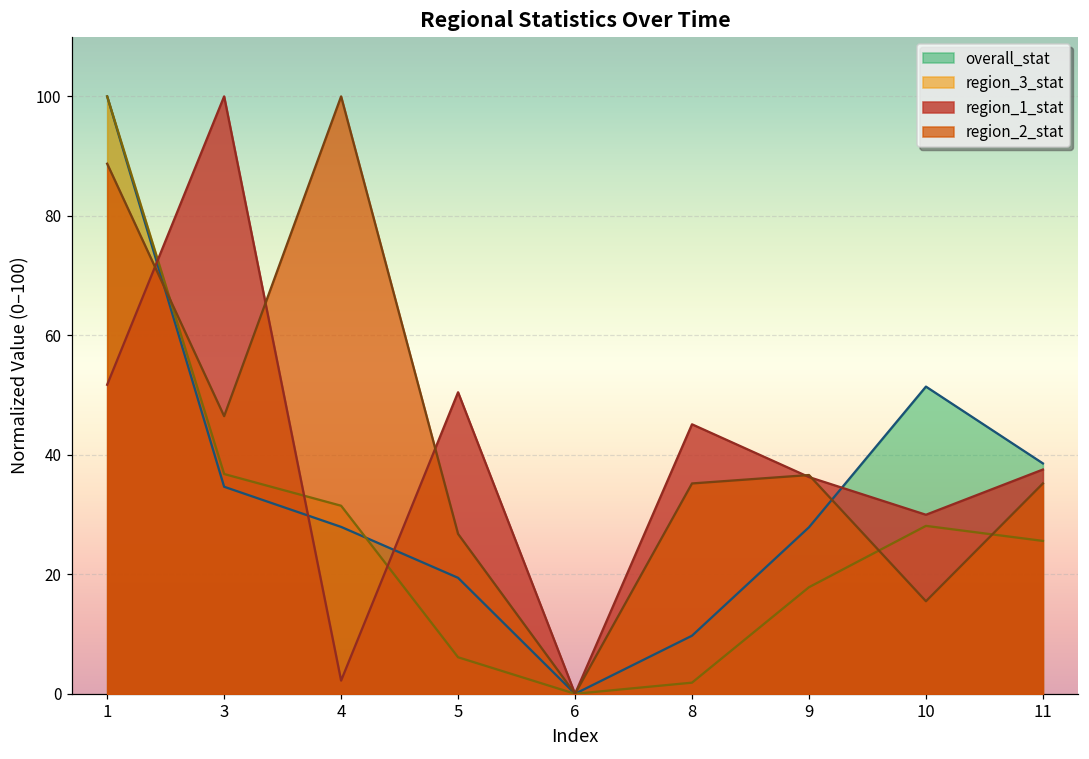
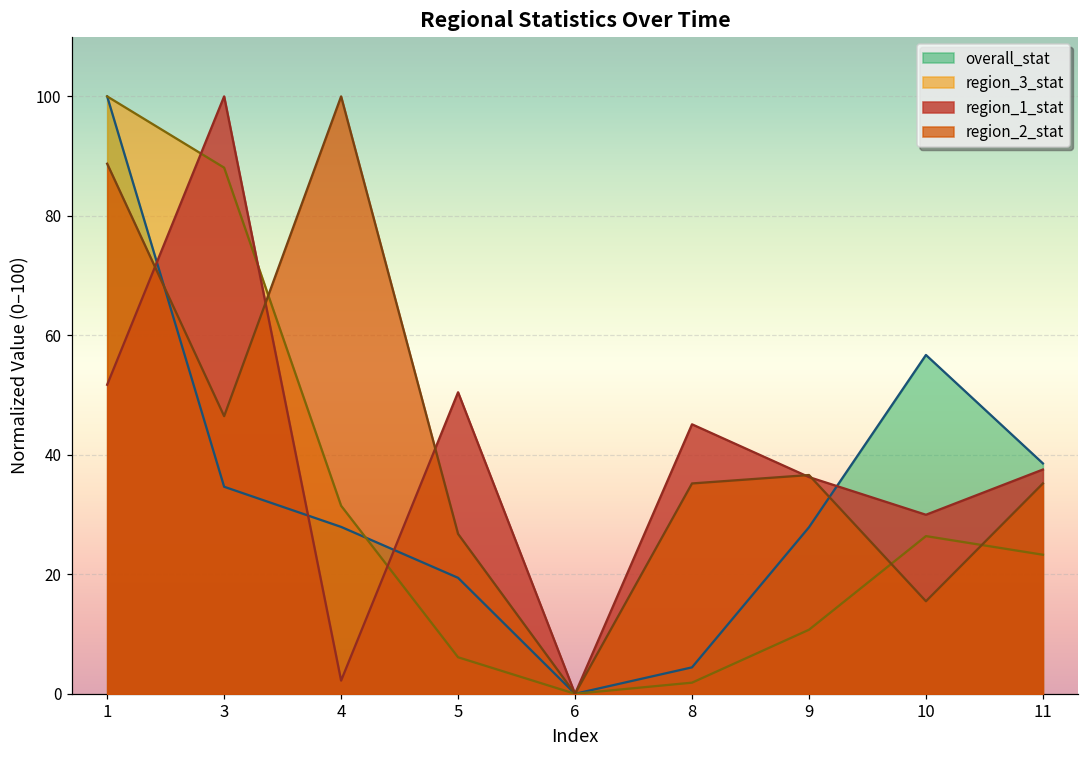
region_3_stat, 3: 37 -> 88
overall_stat, 8: 10 -> 4
region_3_stat, 9: 18 -> 11
overall_stat, 10: 51 -> 57
region_3_stat, 10: 28 -> 26
region_3_stat, 11: 26 -> 23
